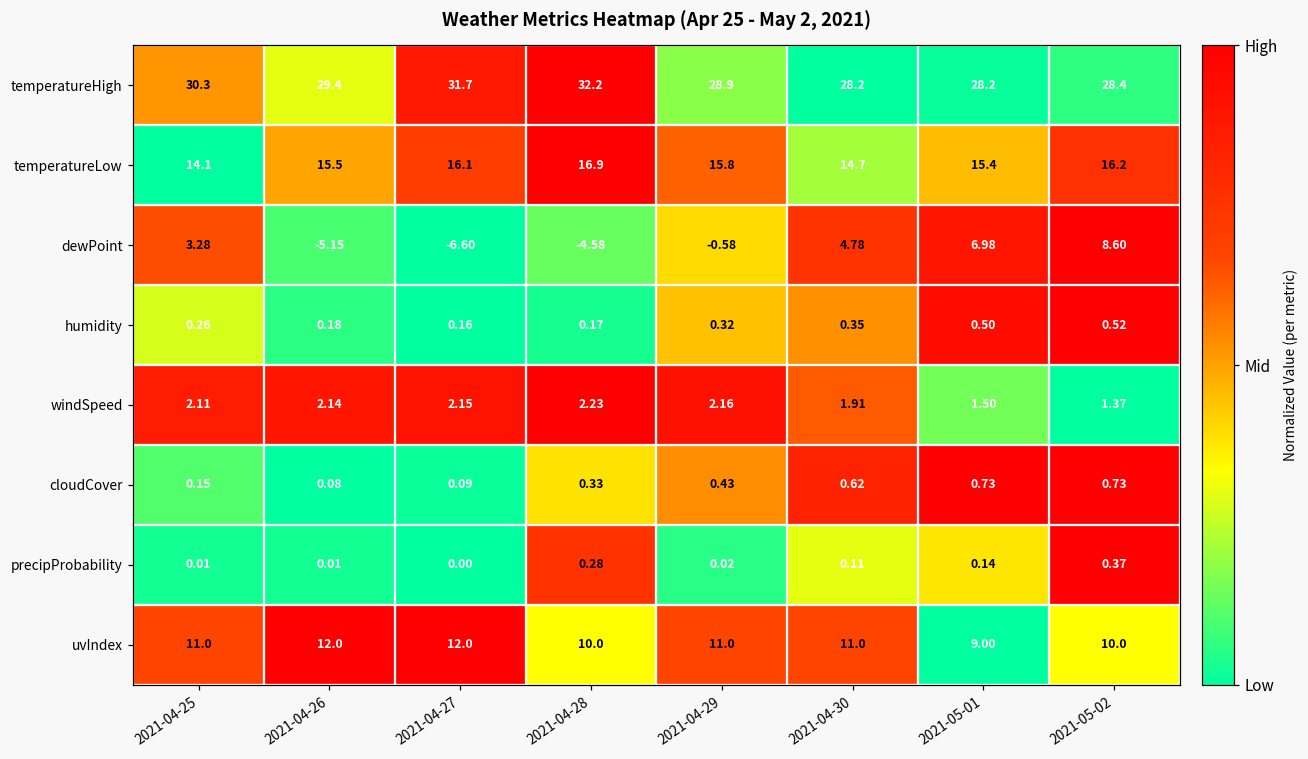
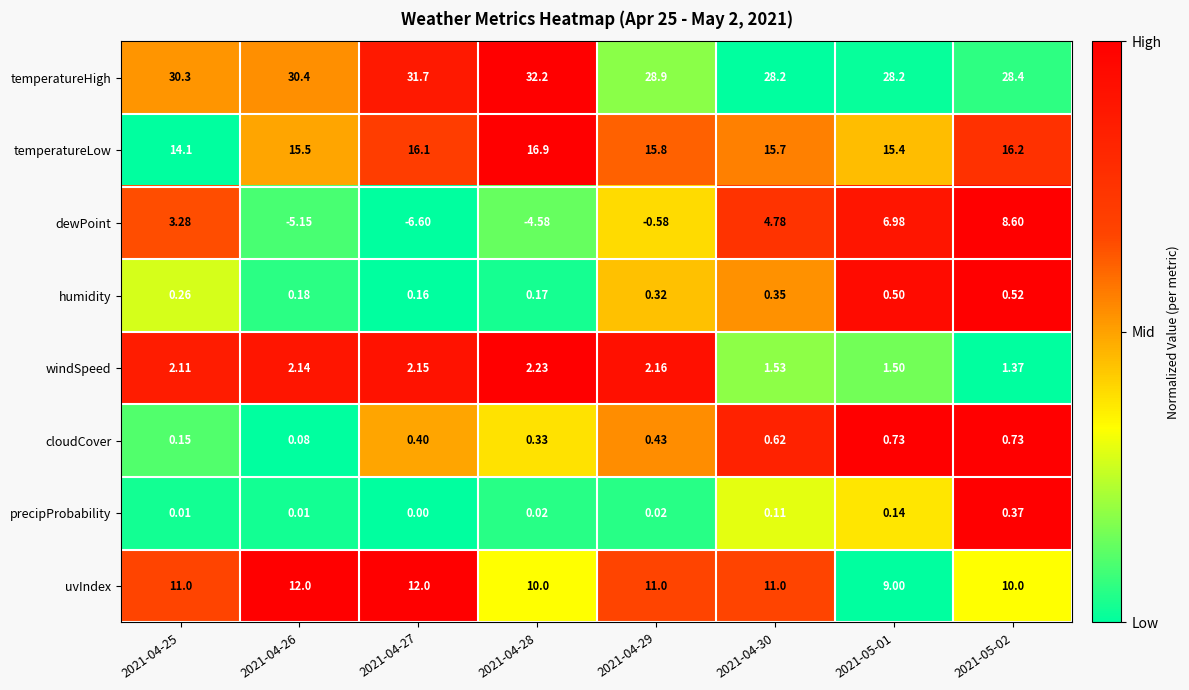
temperatureHigh, 2021-04-26: 29.4 -> 30.4
temperatureLow, 2021-04-30: 14.7 -> 15.7
windSpeed, 2021-04-30: 1.91 -> 1.53
cloudCover, 2021-04-27: 0.09 -> 0.40
precipProbability, 2021-04-28: 0.28 -> 0.02
